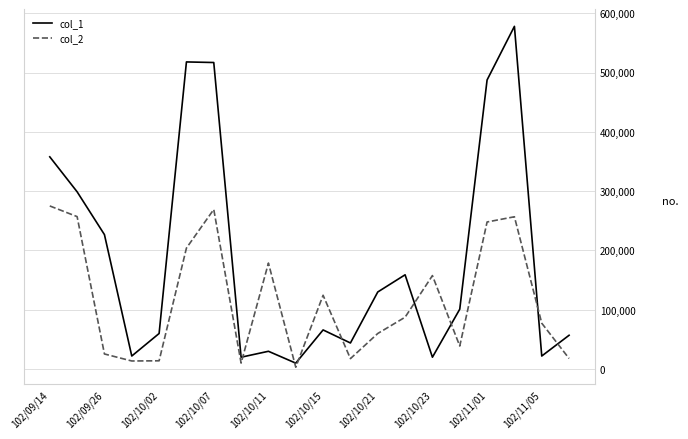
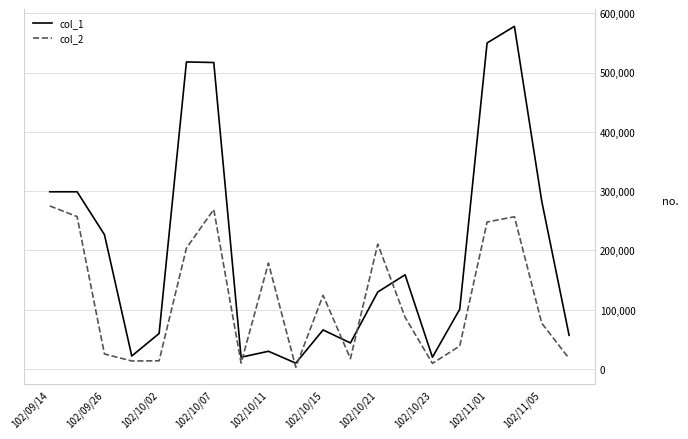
col_1, 102/09/14: 360,000 -> 300,000
col_2, 102/10/21: 60,000 -> 210,000
col_2, 102/10/23: 160,000 -> 10,000
col_1, 102/11/01: 490,000 -> 550,000
col_1, 102/11/05: 20,000 -> 280,000
